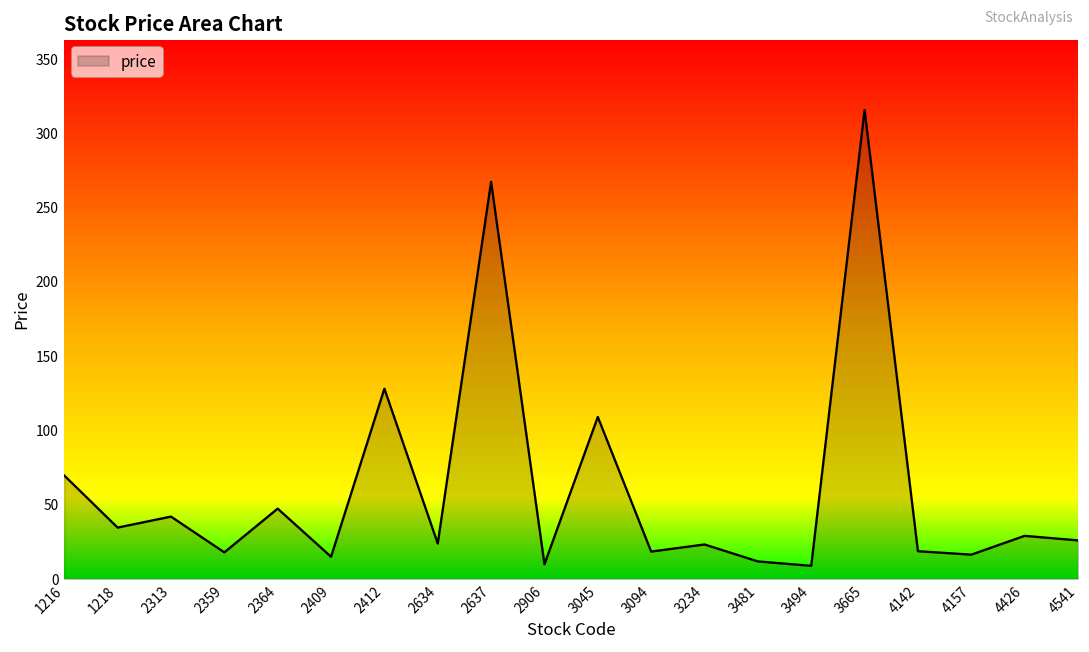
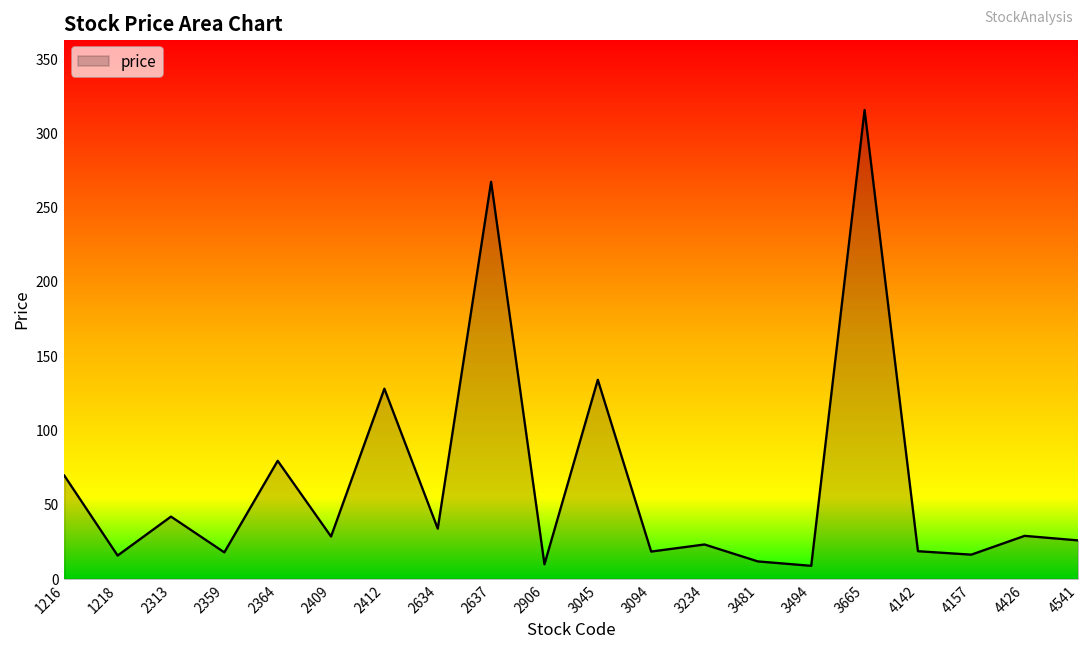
1218: 35 -> 16
2364: 47 -> 80
2409: 15 -> 29
2634: 24 -> 34
3045: 109 -> 134
